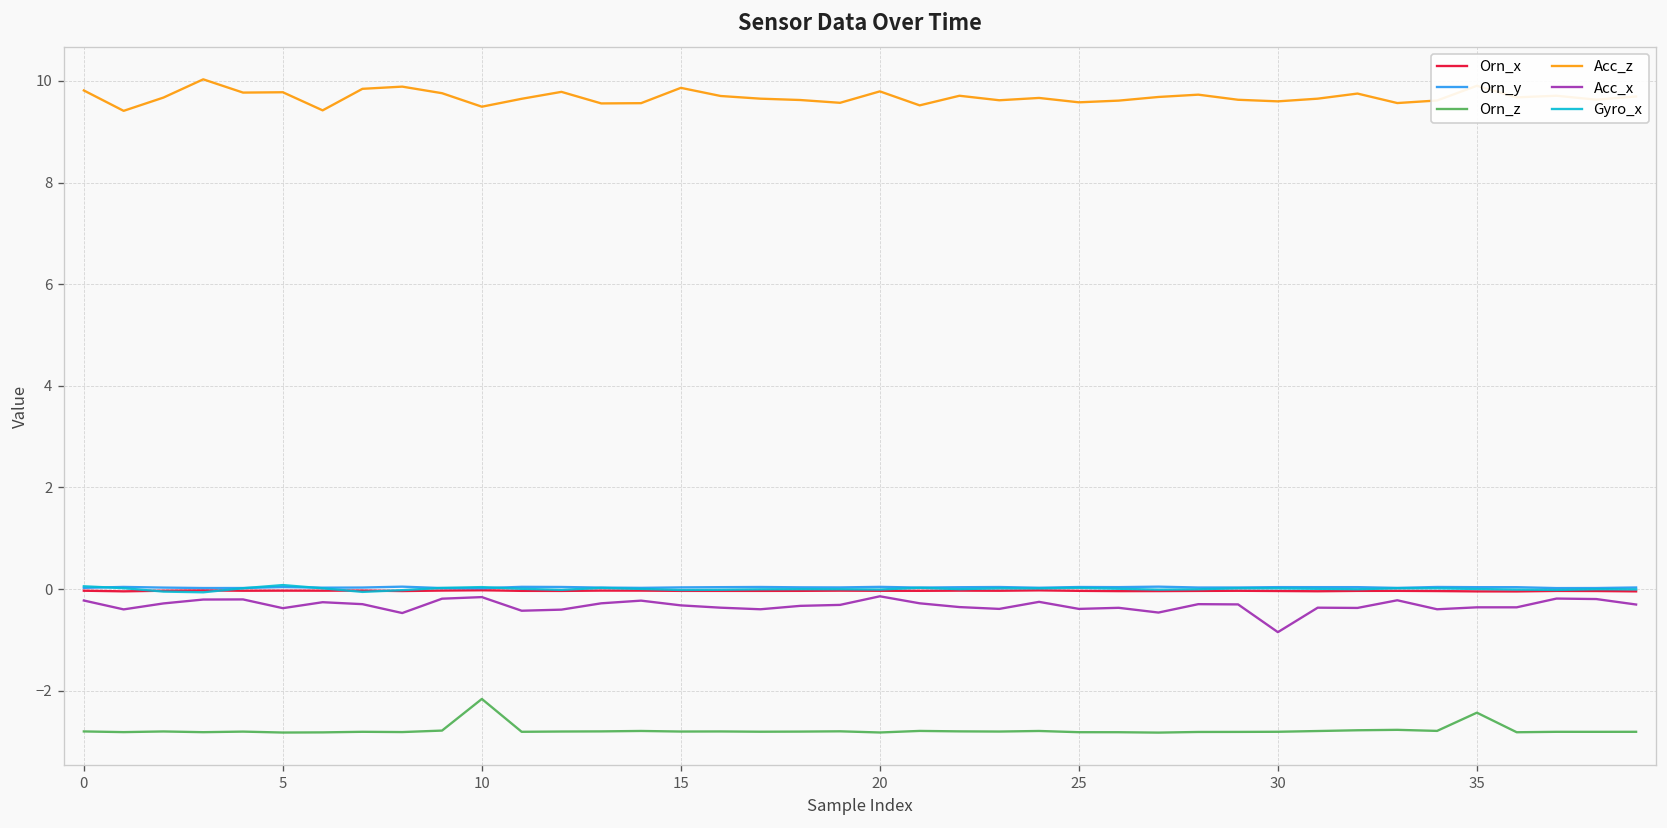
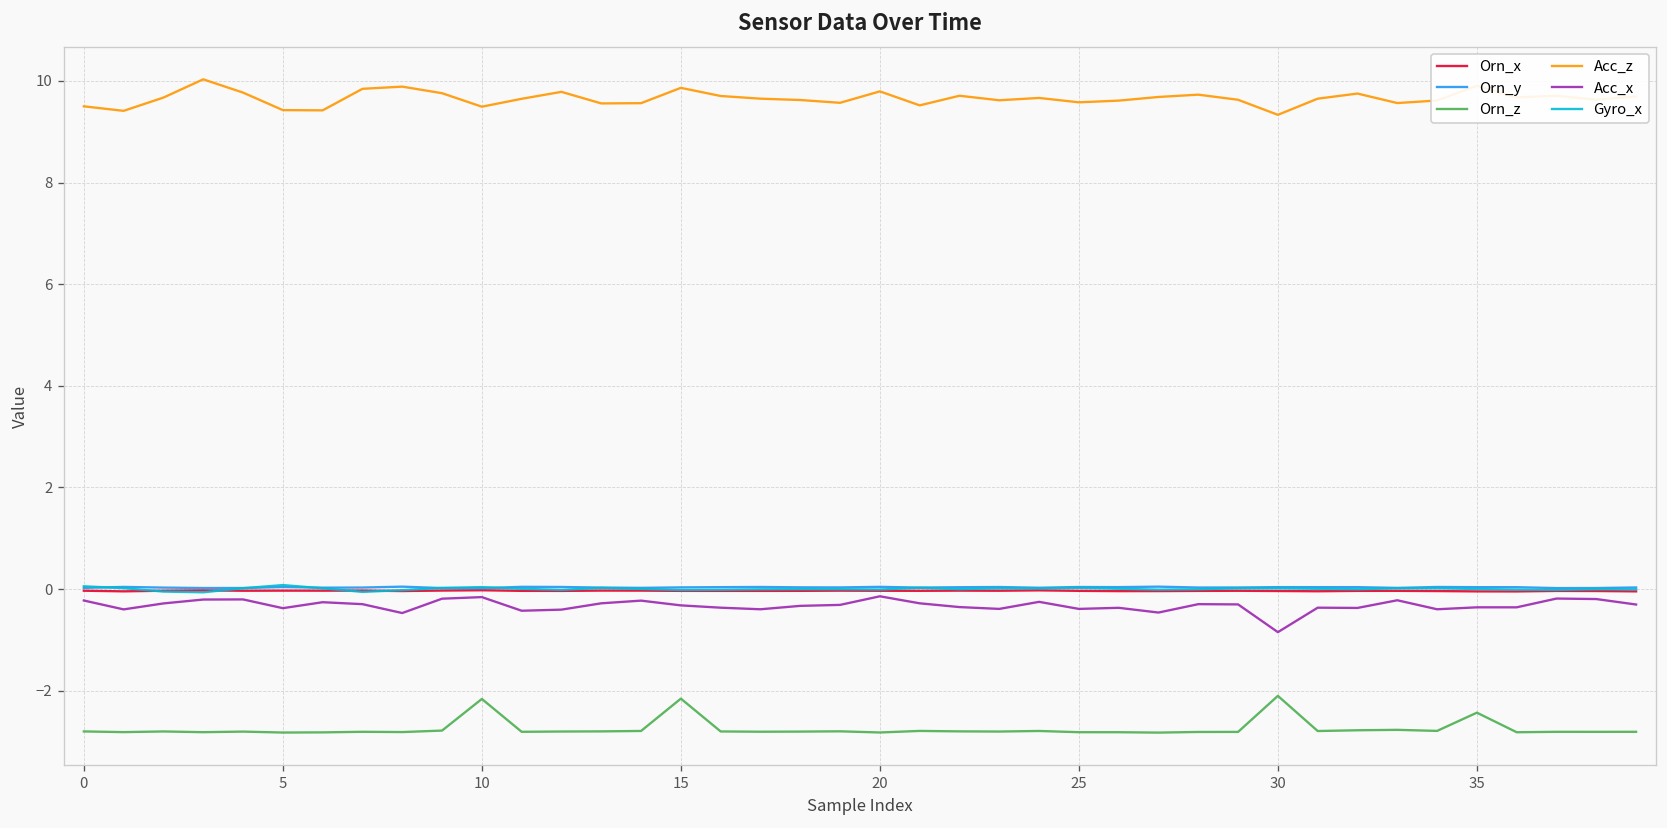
Acc_z, 0: 9.8 -> 9.5
Acc_z, 5: 9.8 -> 9.4
Orn_z, 15: -2.8 -> -2.2
Orn_z, 30: -2.8 -> -2.1
Acc_z, 30: 9.6 -> 9.3
